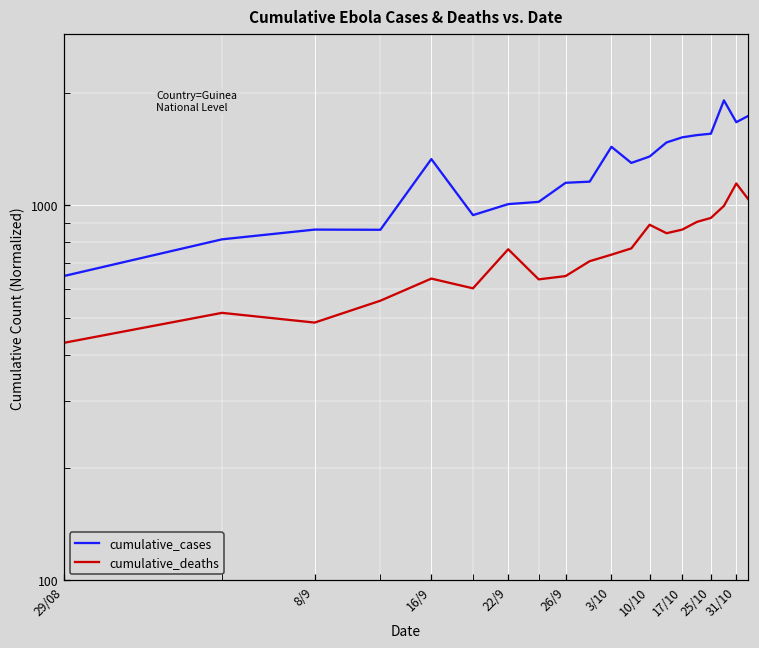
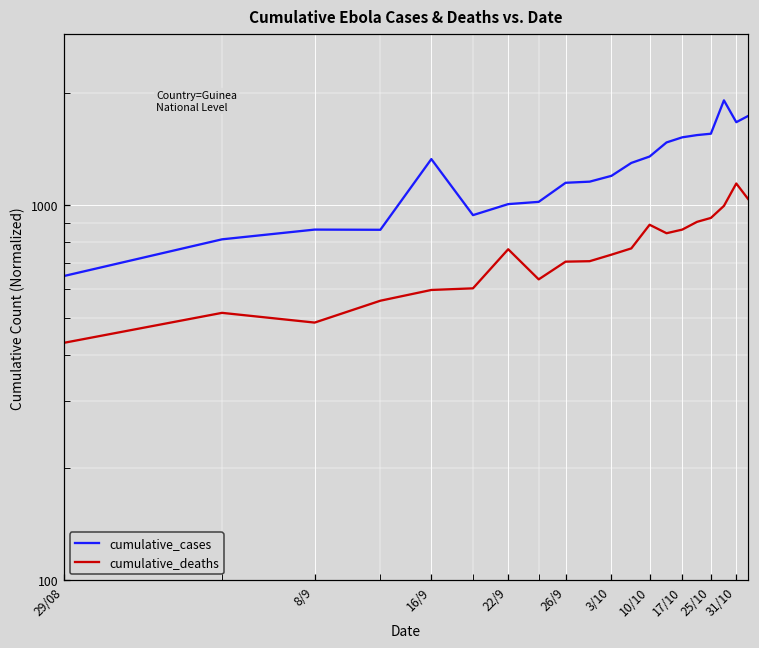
cumulative_deaths, 16/9: 640 -> 600
cumulative_deaths, 26/9: 650 -> 710
cumulative_cases, 3/10: 1430 -> 1200
